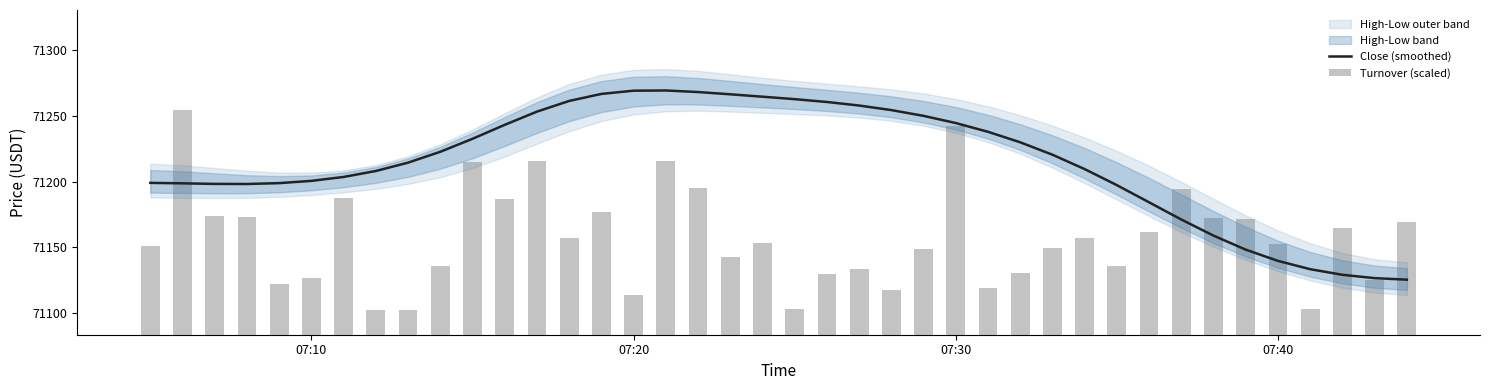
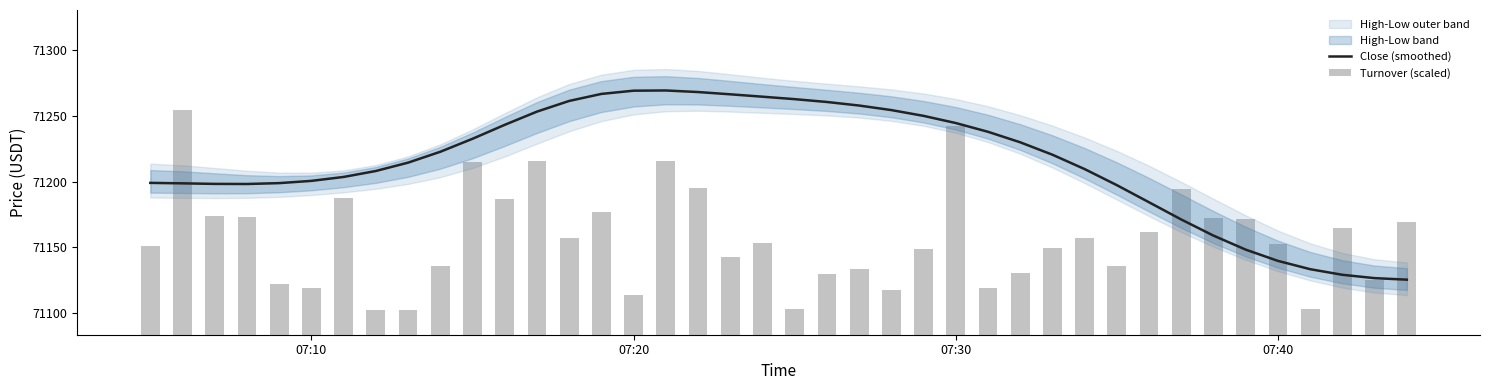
Turnover (scaled), 07:10: 71127 -> 71119
